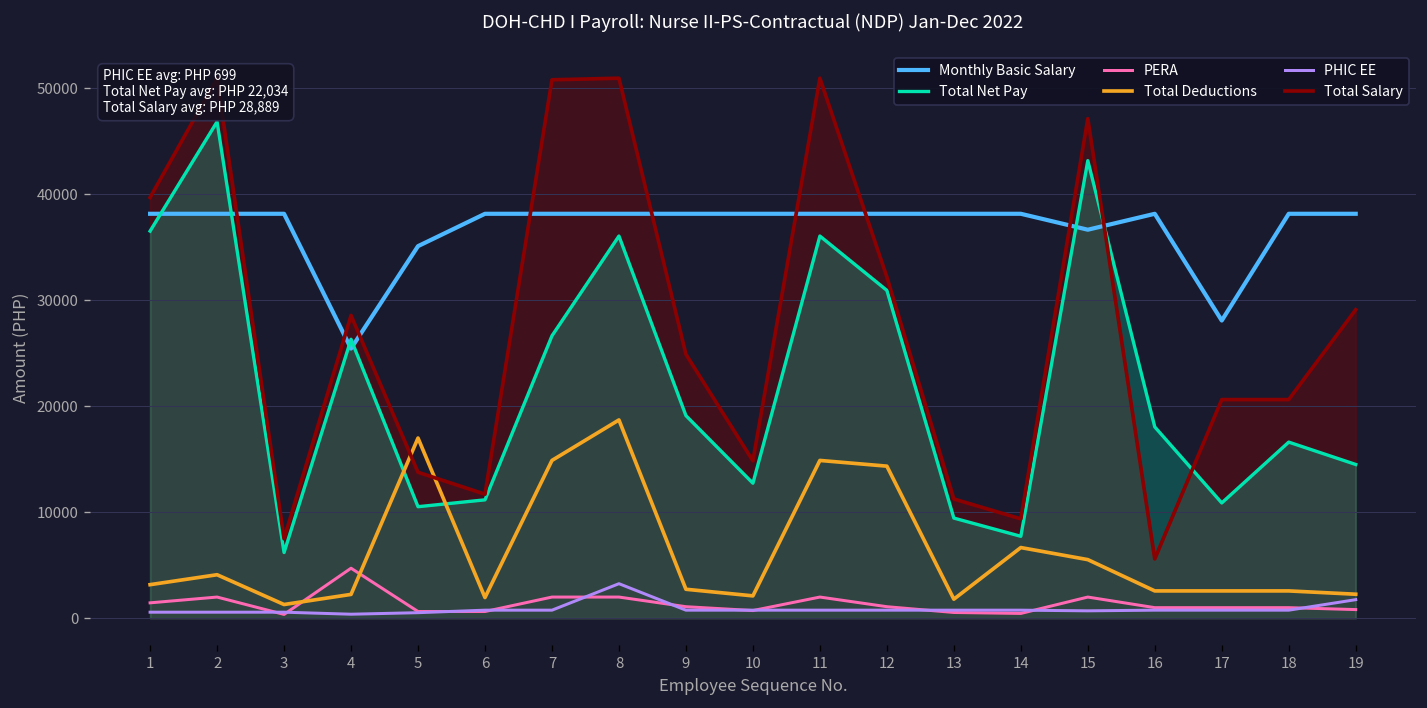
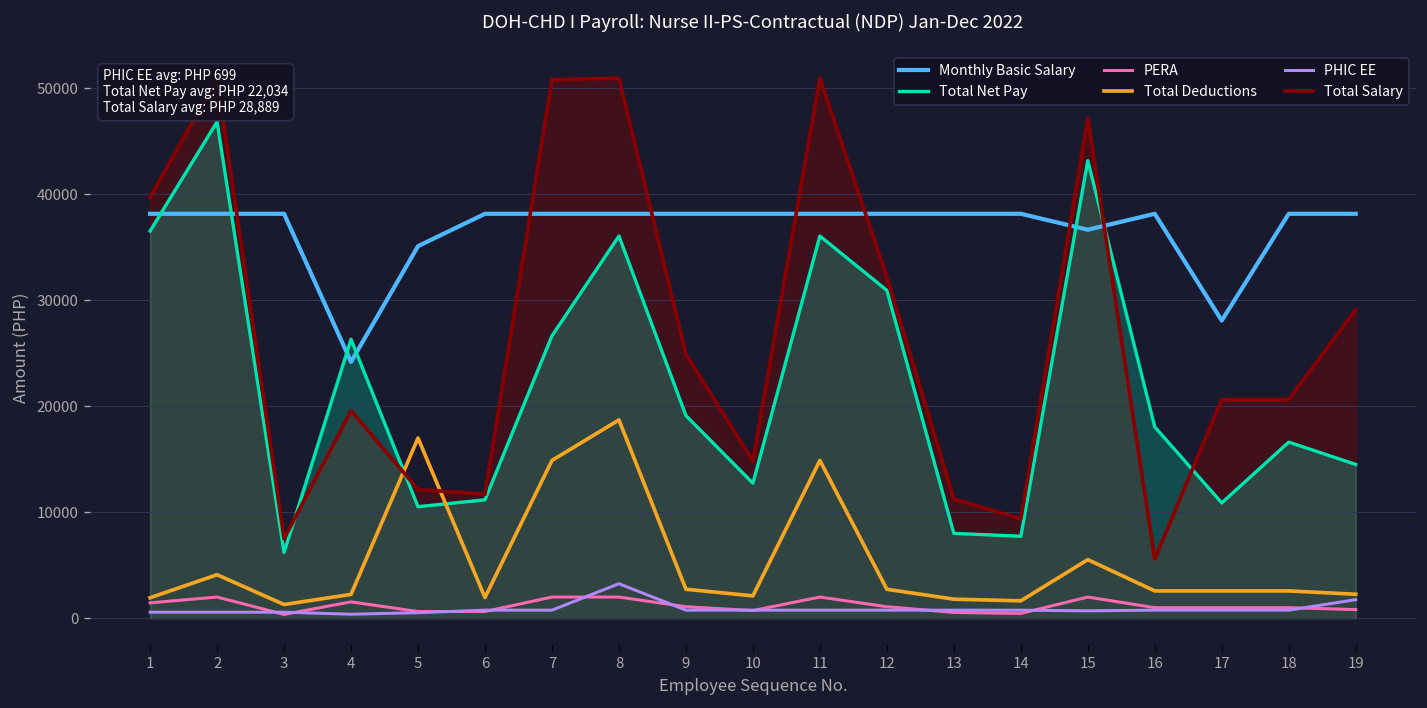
Total Deductions, 1: 3000 -> 2000
Monthly Basic Salary, 4: 25000 -> 24000
PERA, 4: 5000 -> 2000
Total Salary, 4: 29000 -> 20000
Total Salary, 5: 14000 -> 12000
Total Deductions, 12: 14000 -> 3000
Total Net Pay, 13: 9000 -> 8000
Total Deductions, 14: 7000 -> 2000
